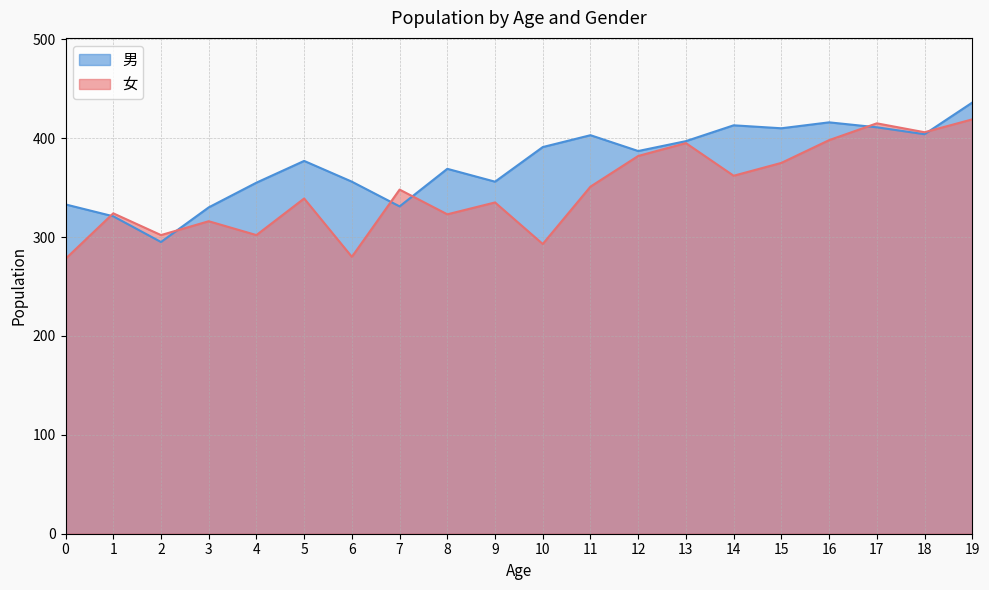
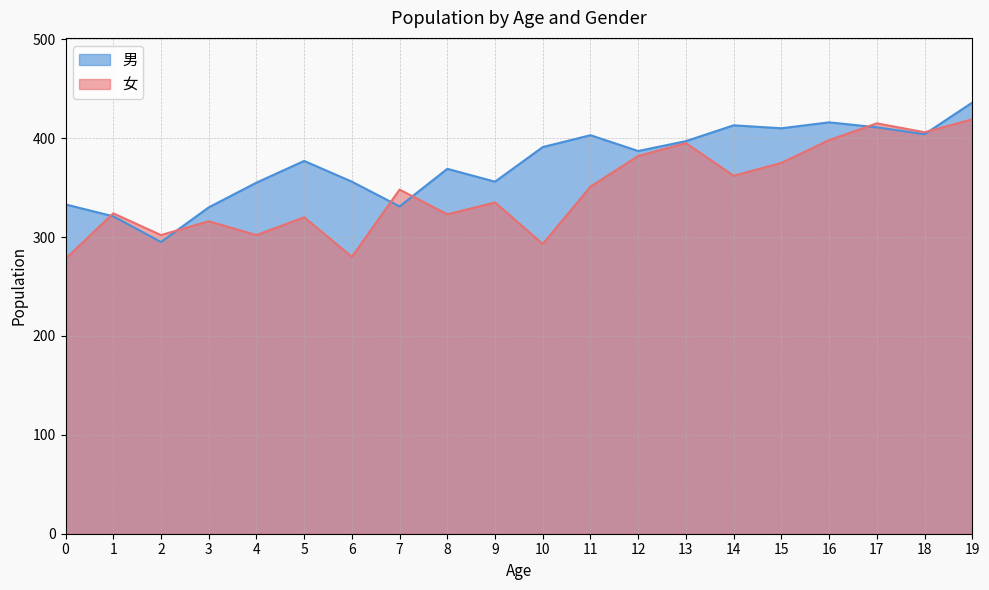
女, 5: 340 -> 320
